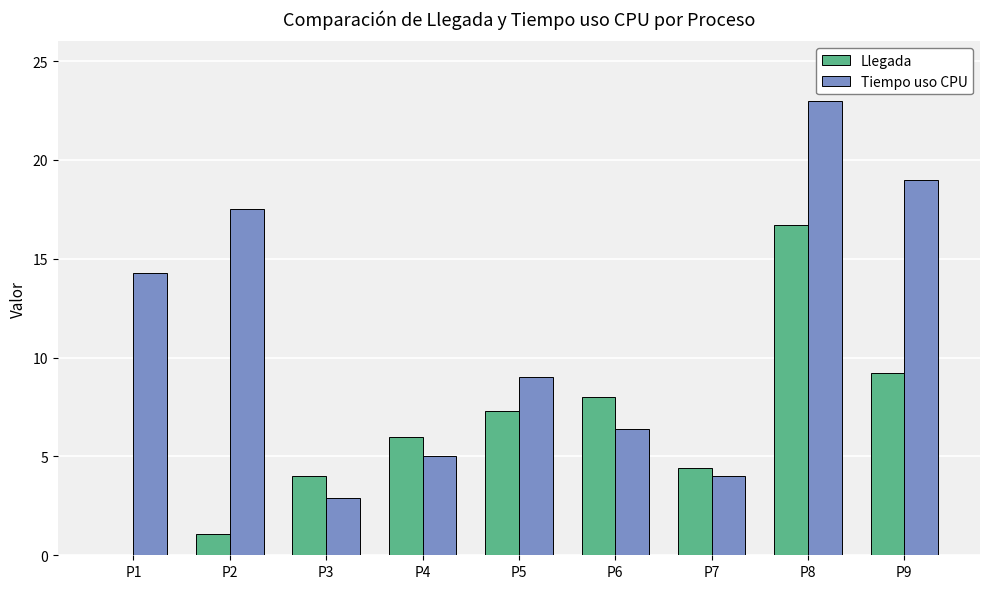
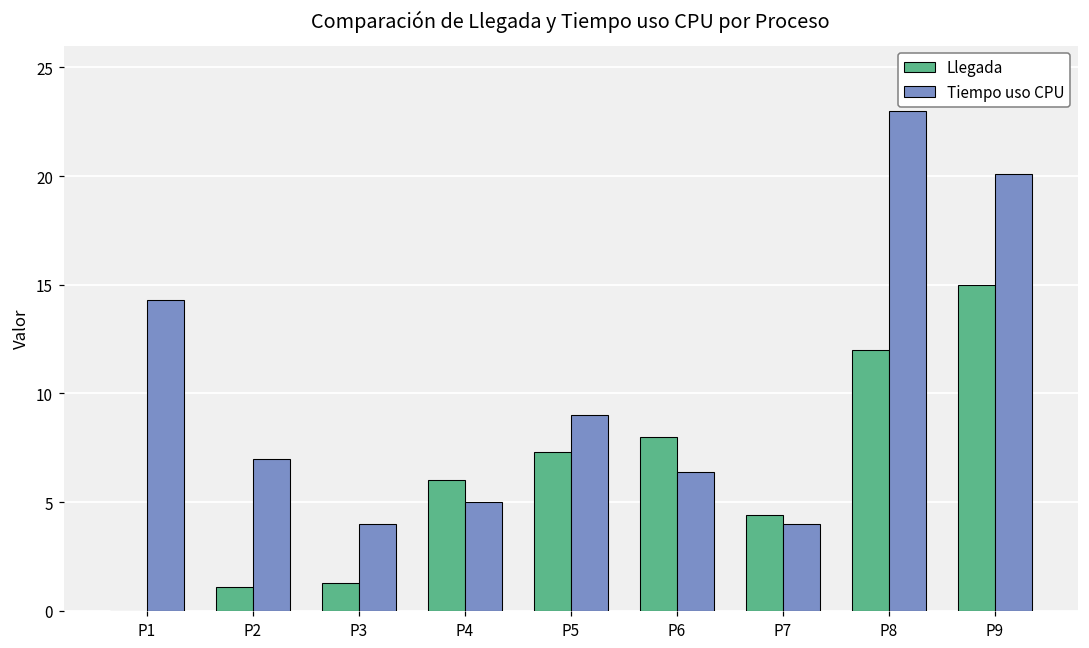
Tiempo uso CPU, P2: 17.5 -> 7.0
Llegada, P3: 4.0 -> 1.3
Tiempo uso CPU, P3: 2.9 -> 4.0
Llegada, P8: 16.7 -> 12.0
Llegada, P9: 9.2 -> 15.0
Tiempo uso CPU, P9: 19.0 -> 20.1
